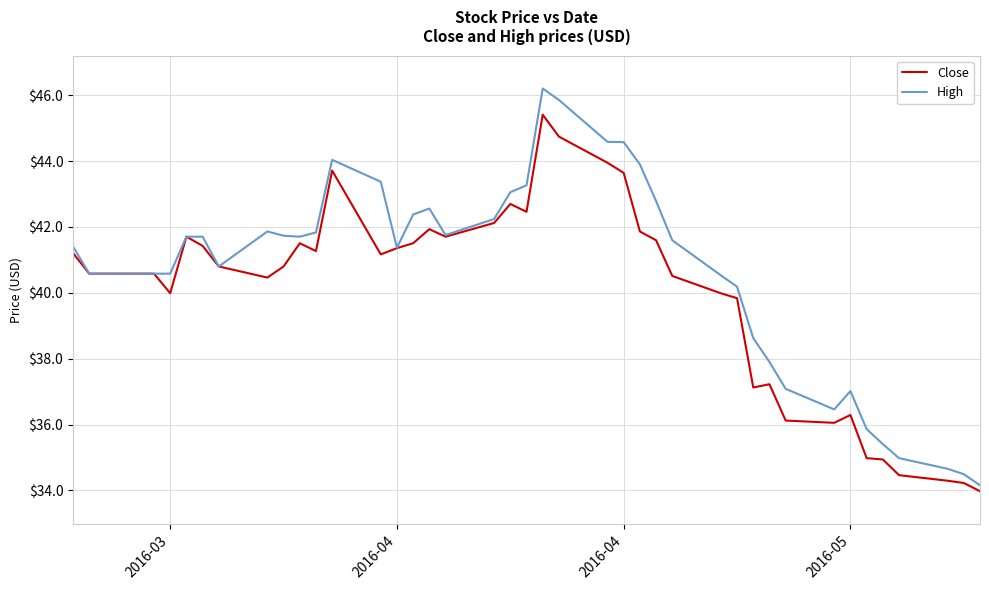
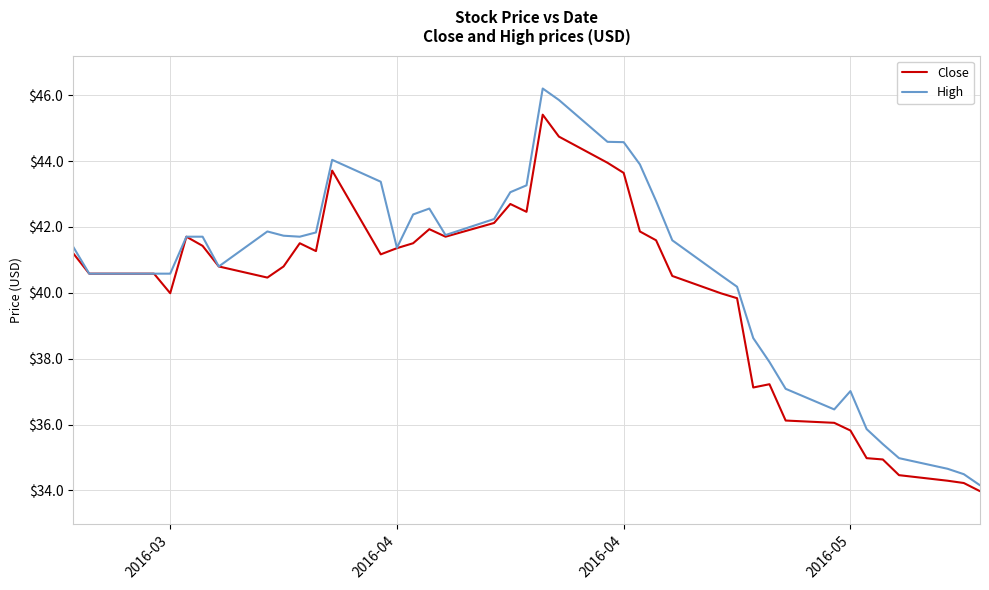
Close, 2016-05: $36.3 -> $35.8
